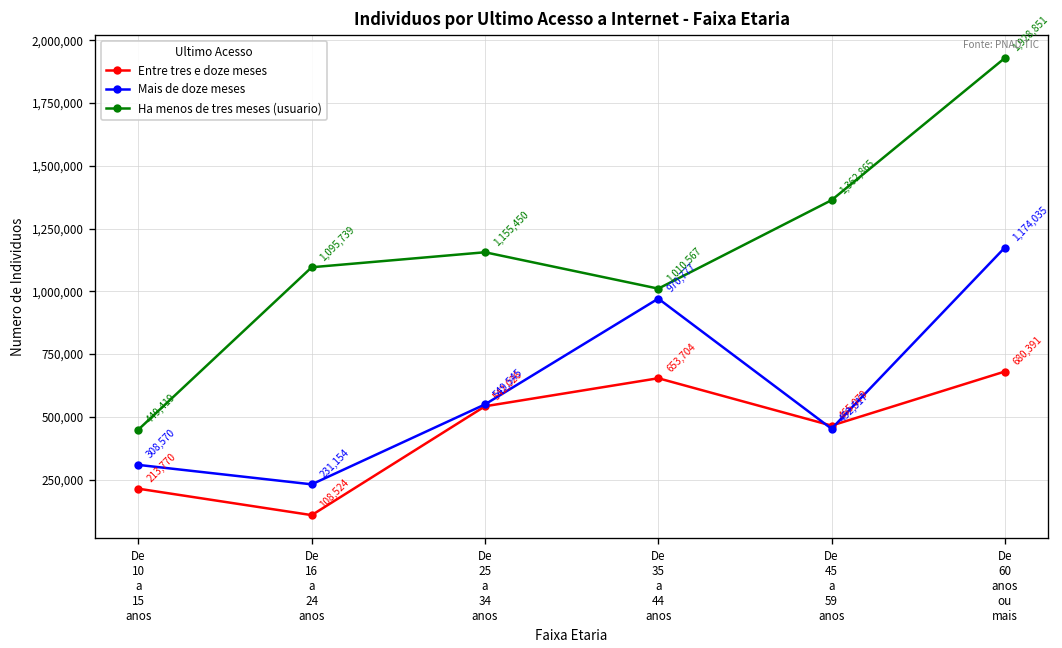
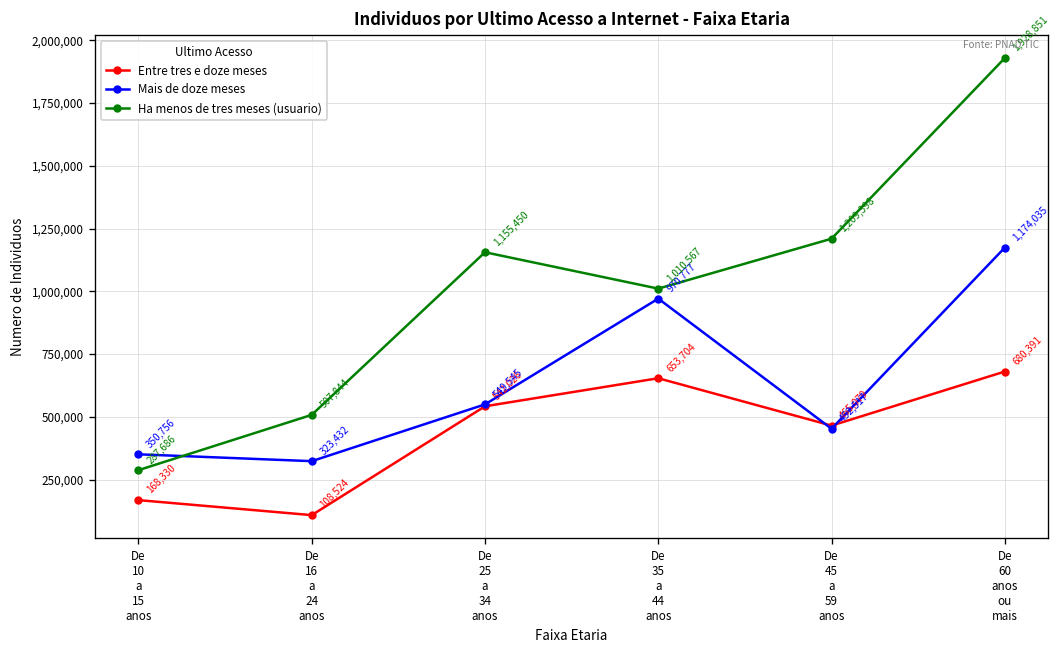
Entre tres e doze meses, De 10 a 15 anos: 213,770 -> 168,330
Mais de doze meses, De 10 a 15 anos: 308,570 -> 350,756
Ha menos de tres meses (usuario), De 10 a 15 anos: 449,419 -> 287,686
Mais de doze meses, De 16 a 24 anos: 231,154 -> 323,432
Ha menos de tres meses (usuario), De 16 a 24 anos: 1,095,739 -> 507,844
Ha menos de tres meses (usuario), De 45 a 59 anos: 1,362,865 -> 1,209,398
